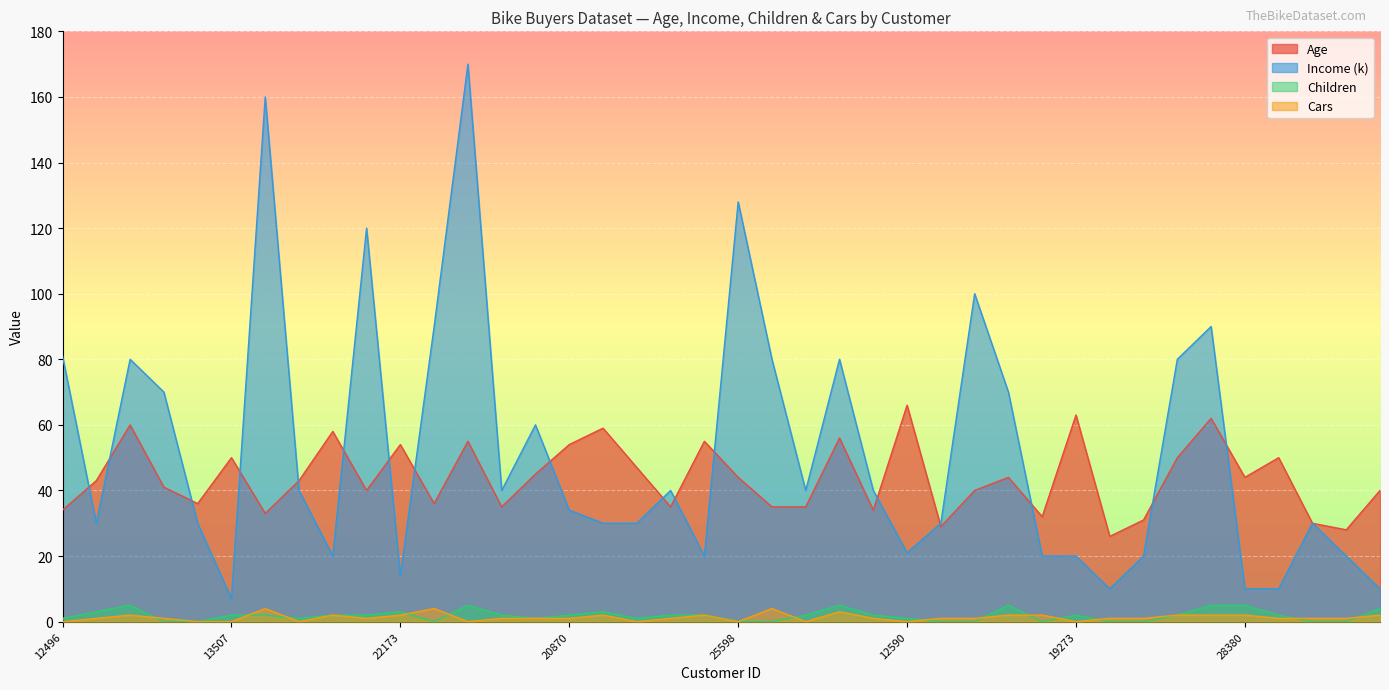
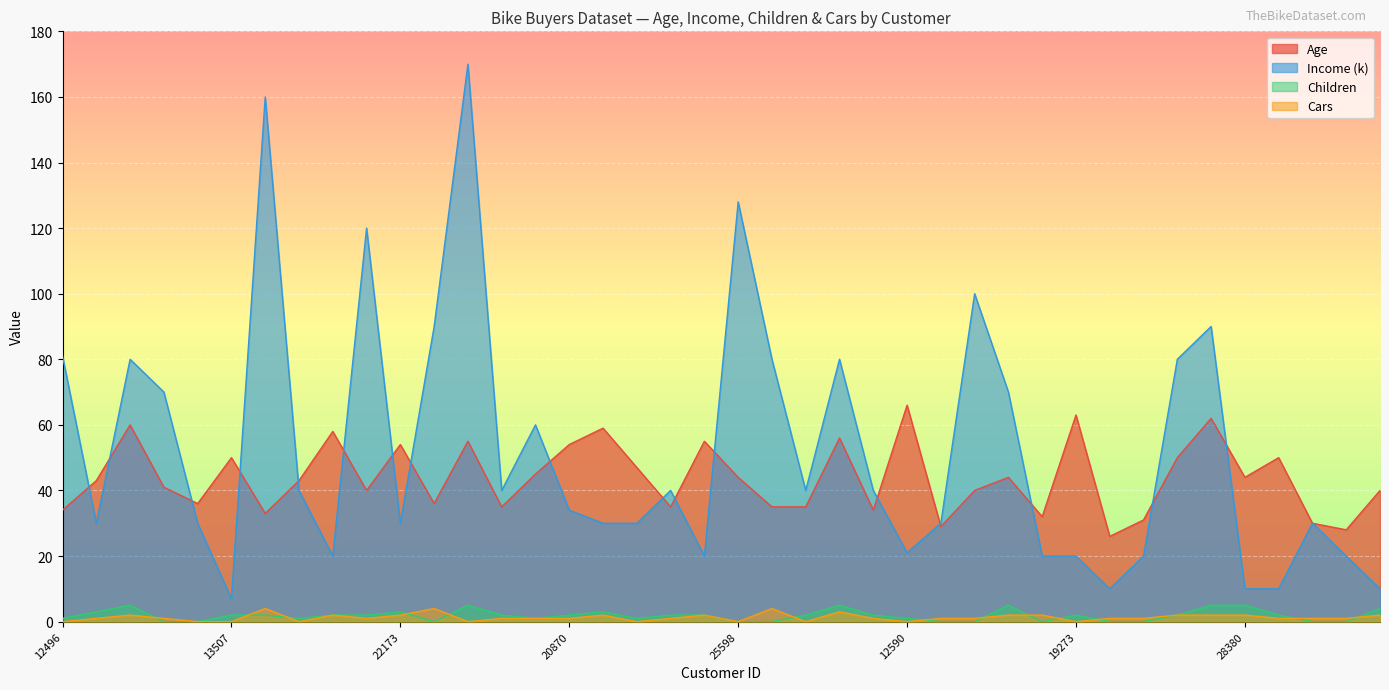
Income (k), 22173: 14 -> 30
